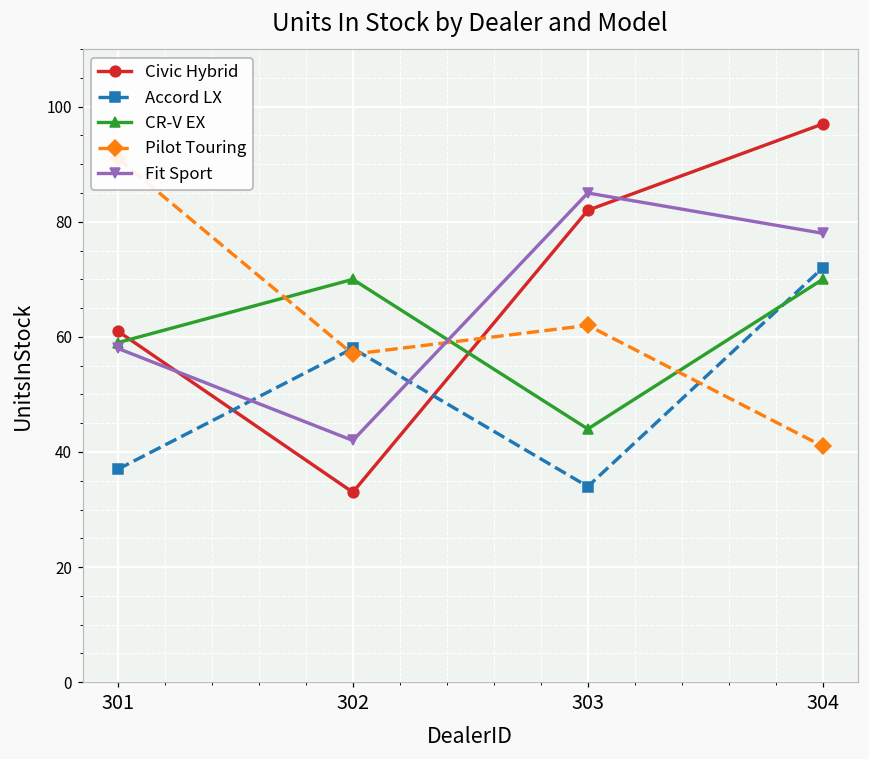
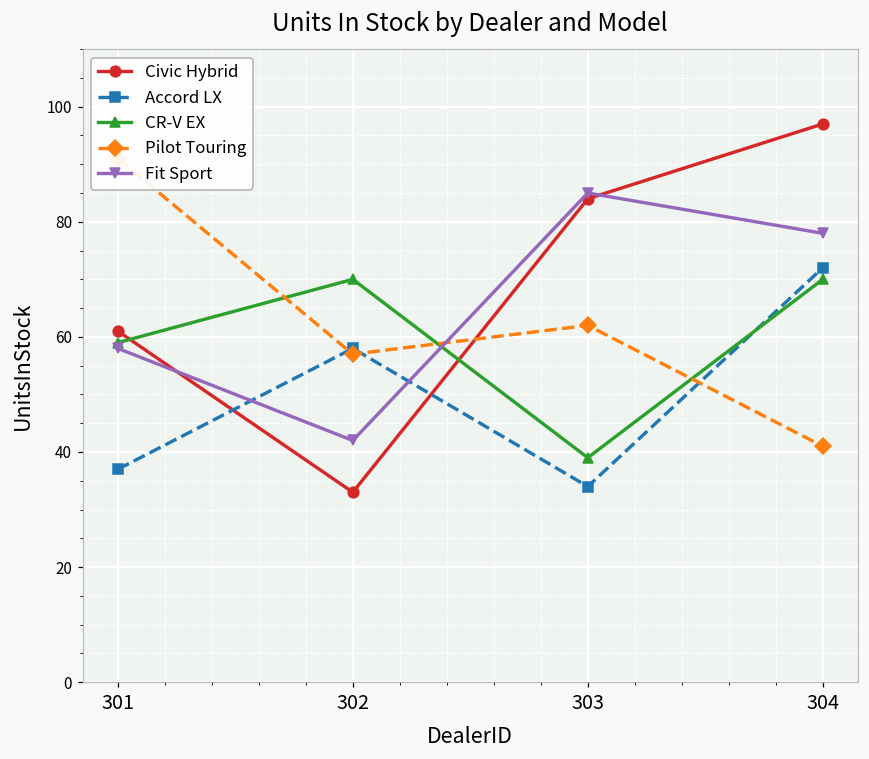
Civic Hybrid, 303: 82 -> 84
CR-V EX, 303: 44 -> 39
